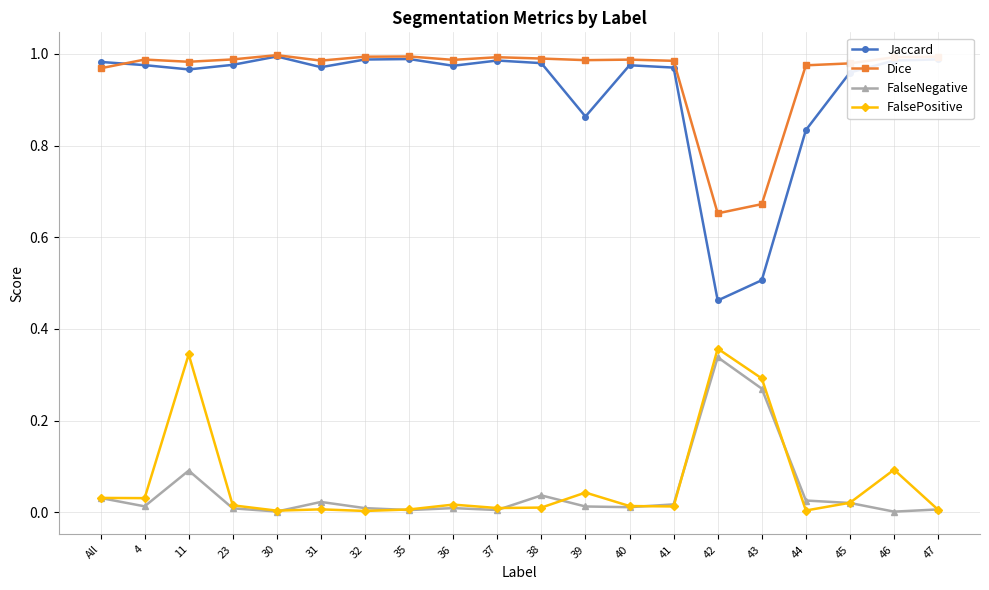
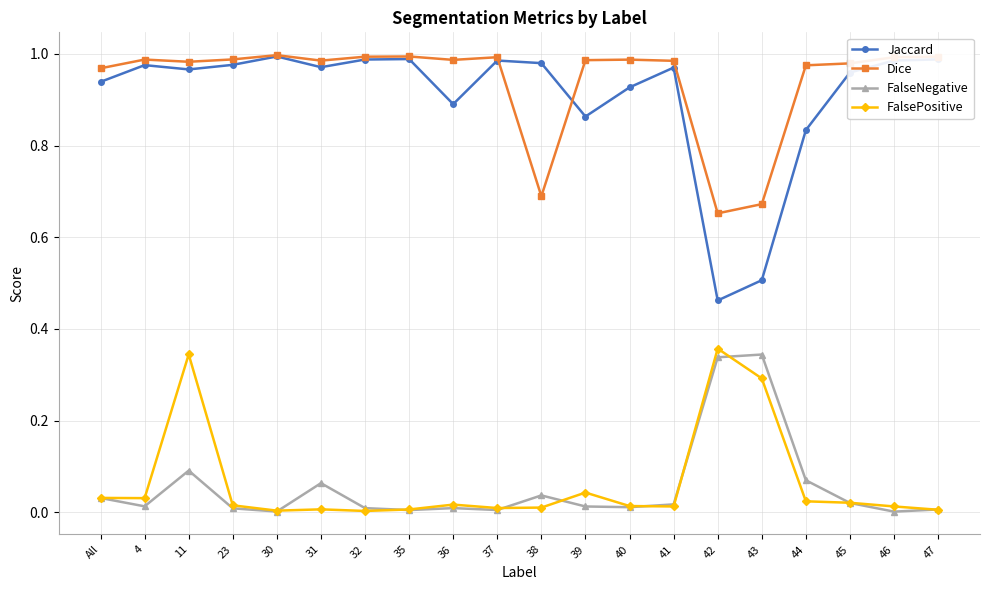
Jaccard, All: 0.98 -> 0.94
FalseNegative, 31: 0.02 -> 0.06
Jaccard, 36: 0.97 -> 0.89
Dice, 38: 0.99 -> 0.69
Jaccard, 40: 0.98 -> 0.93
FalseNegative, 43: 0.27 -> 0.34
FalseNegative, 44: 0.03 -> 0.07
FalsePositive, 44: 0.00 -> 0.02
FalsePositive, 46: 0.09 -> 0.01
